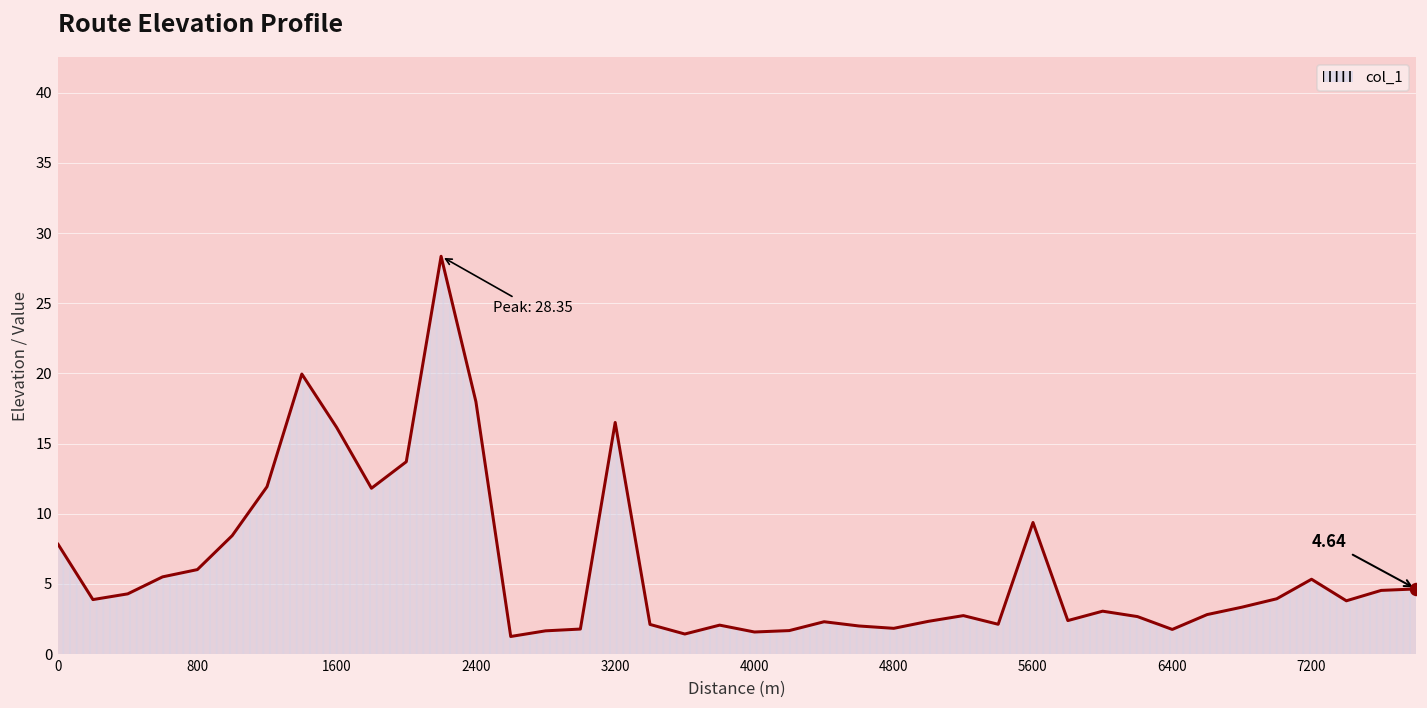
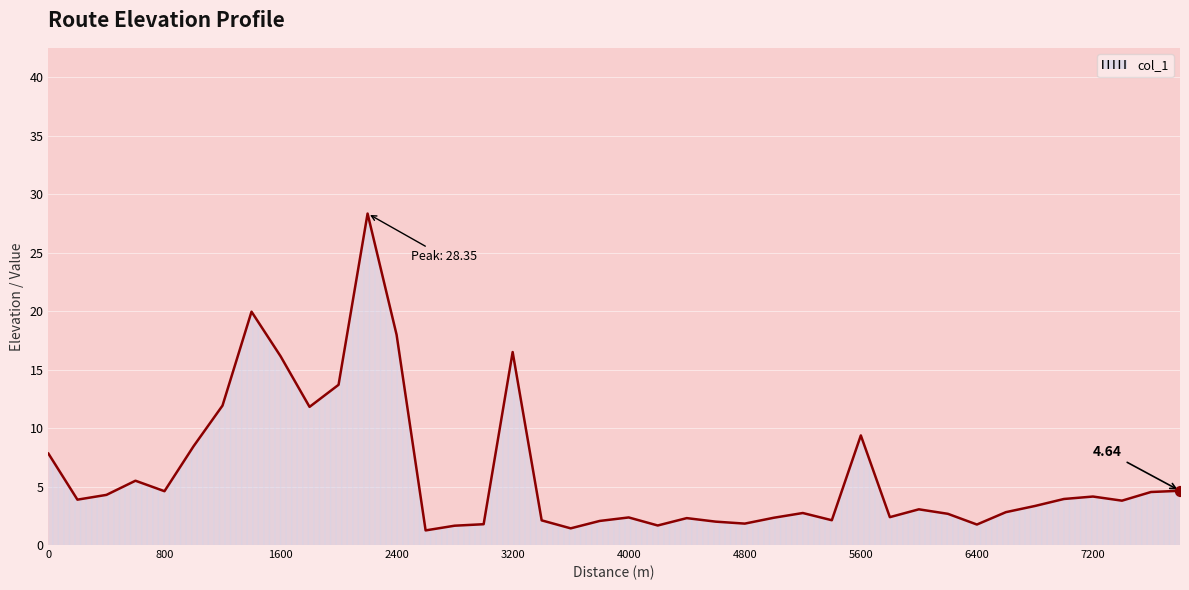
col_1, 800: 6.0 -> 4.6
col_1, 4000: 1.6 -> 2.4
col_1, 7200: 5.3 -> 4.1
